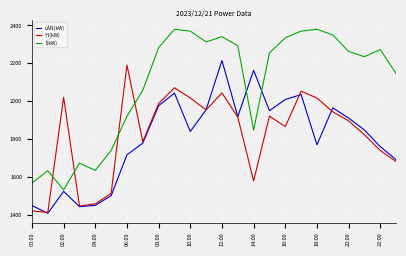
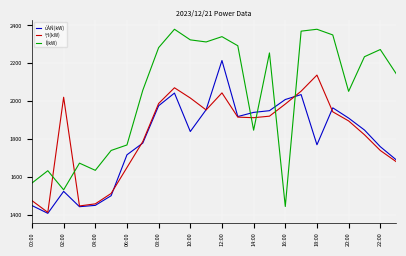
\ªl(kW), 00:00: 1420 -> 1480
\ªl(kW), 06:00: 2190 -> 1650
Í(kW), 06:00: 1920 -> 1770
Í(kW), 10:00: 2370 -> 2320
úÀÑ(kW), 14:00: 2160 -> 1940
\ªl(kW), 14:00: 1580 -> 1910
\ªl(kW), 16:00: 1870 -> 1990
Í(kW), 16:00: 2340 -> 1440
\ªl(kW), 18:00: 2020 -> 2140
Í(kW), 20:00: 2260 -> 2050
